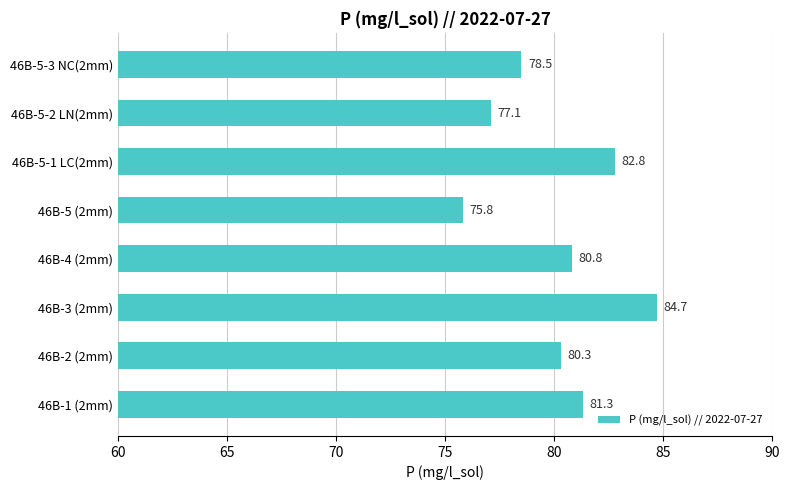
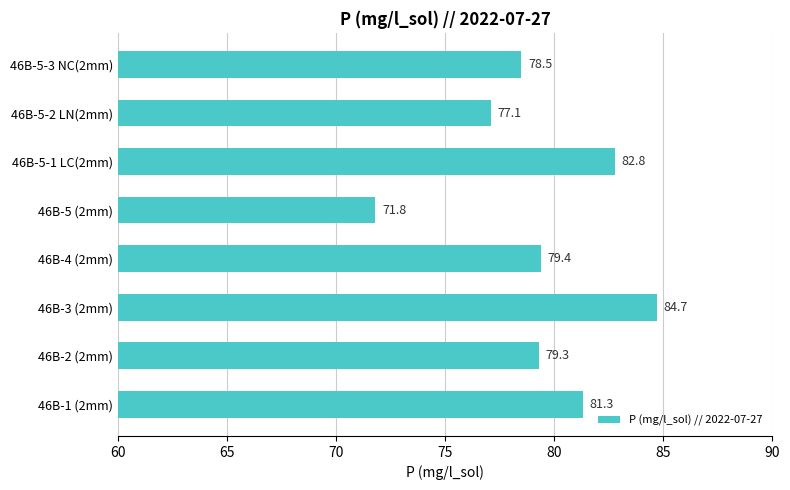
46B-5 (2mm): 75.8 -> 71.8
46B-4 (2mm): 80.8 -> 79.4
46B-2 (2mm): 80.3 -> 79.3
